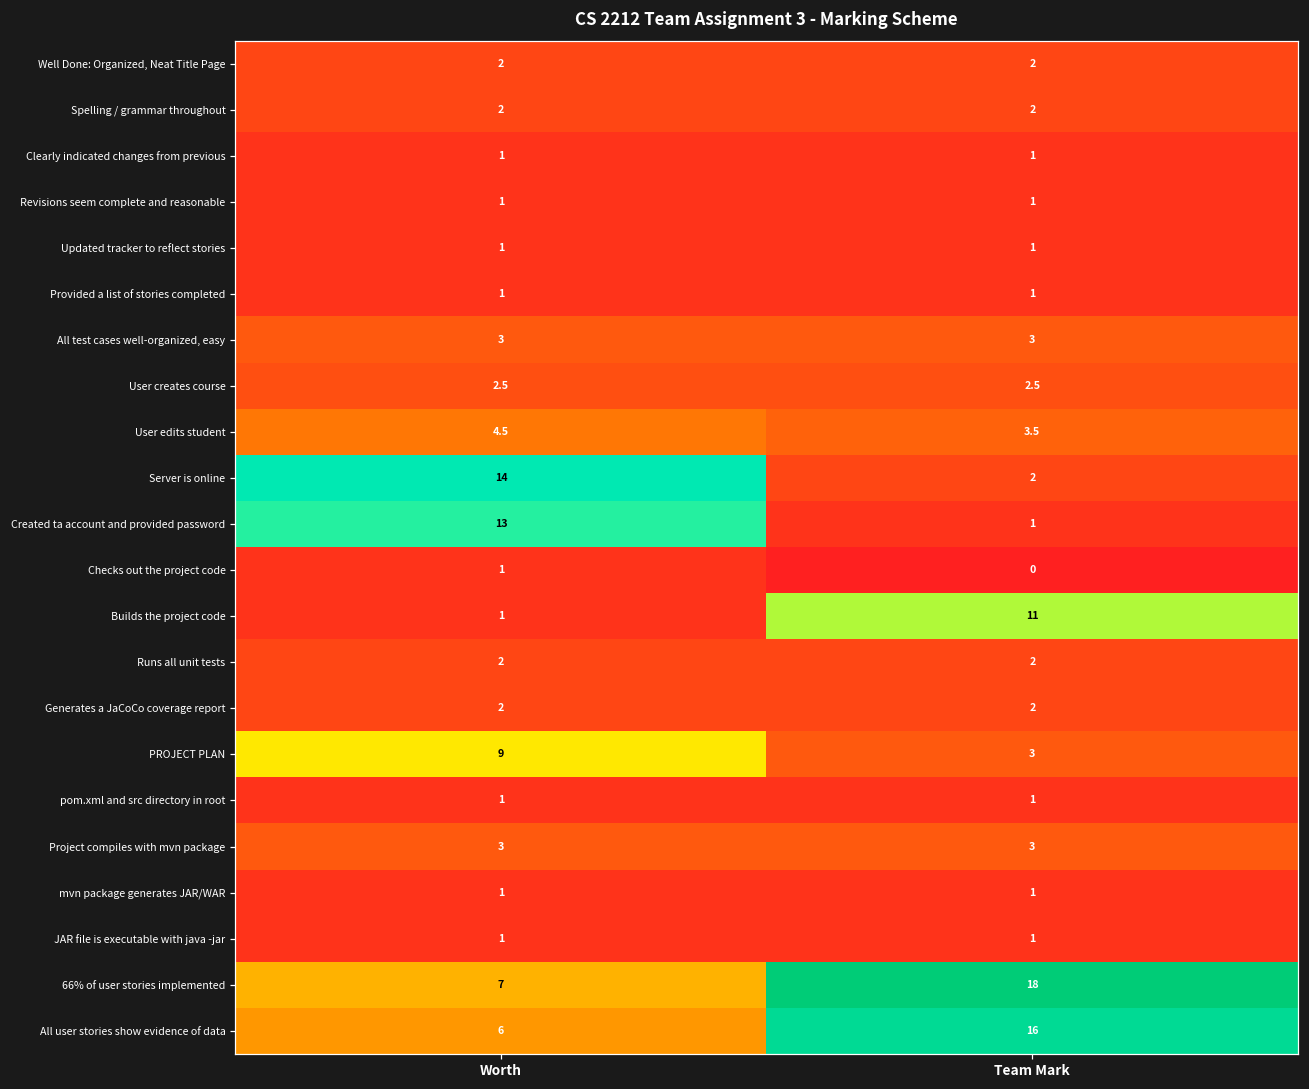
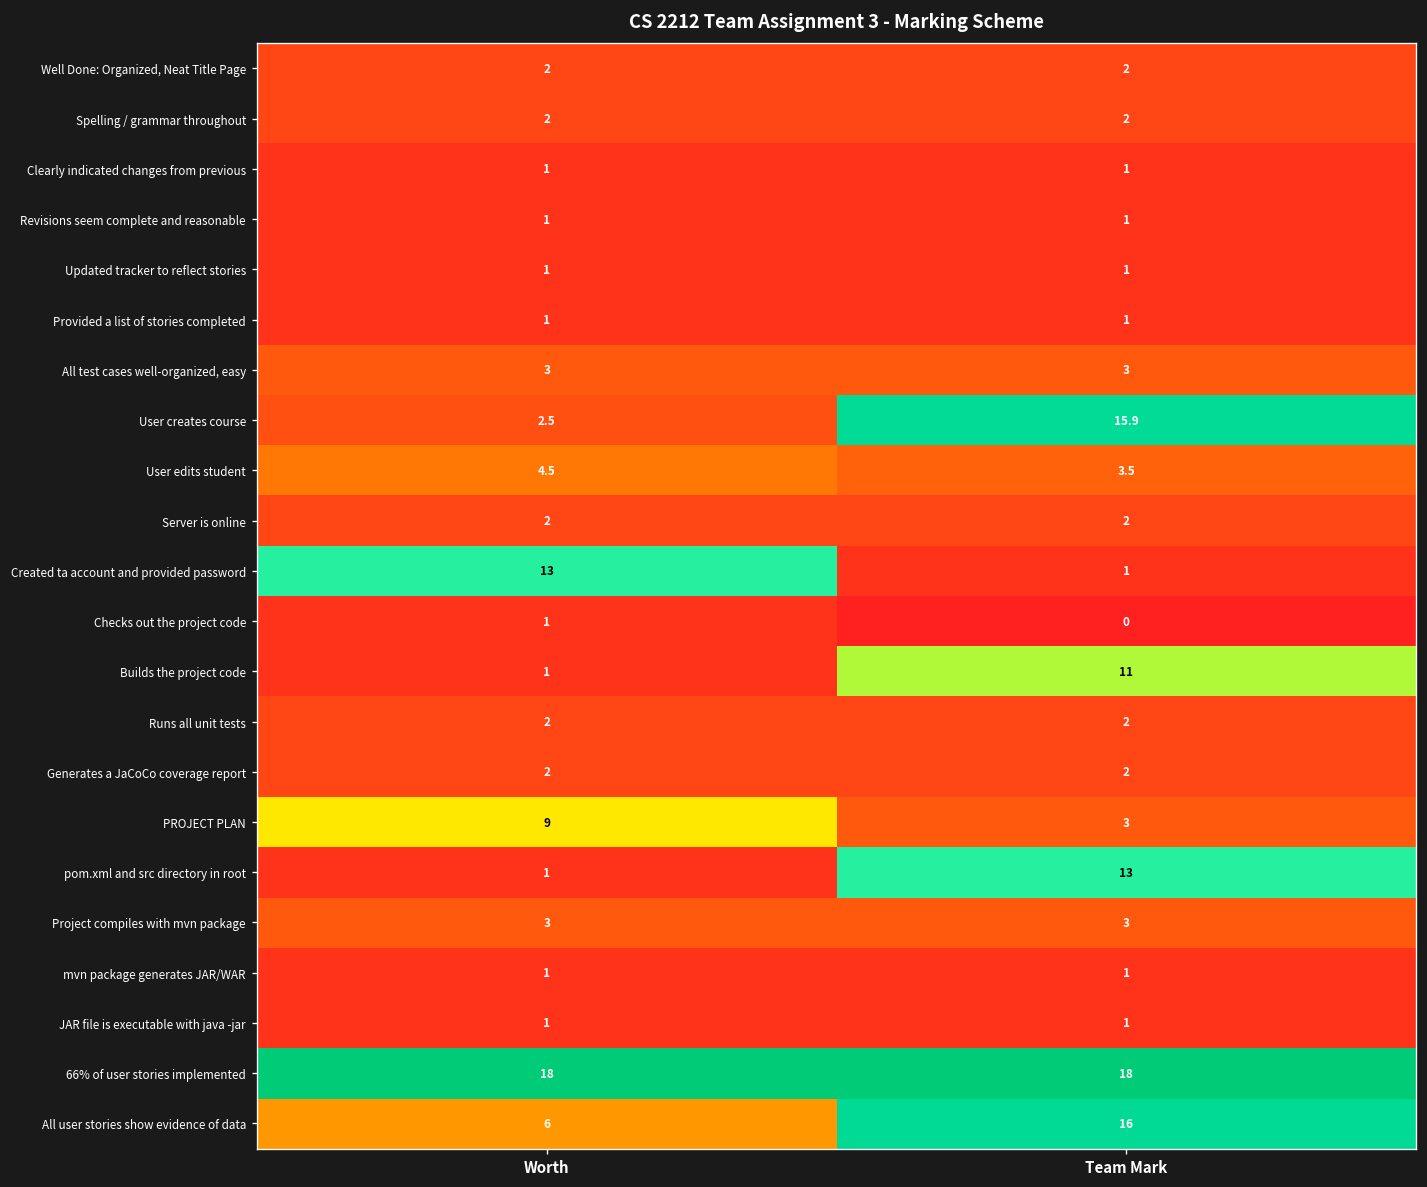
User creates course, Team Mark: 2.5 -> 15.9
Server is online, Worth: 14 -> 2
pom.xml and src directory in root, Team Mark: 1 -> 13
66% of user stories implemented, Worth: 7 -> 18
